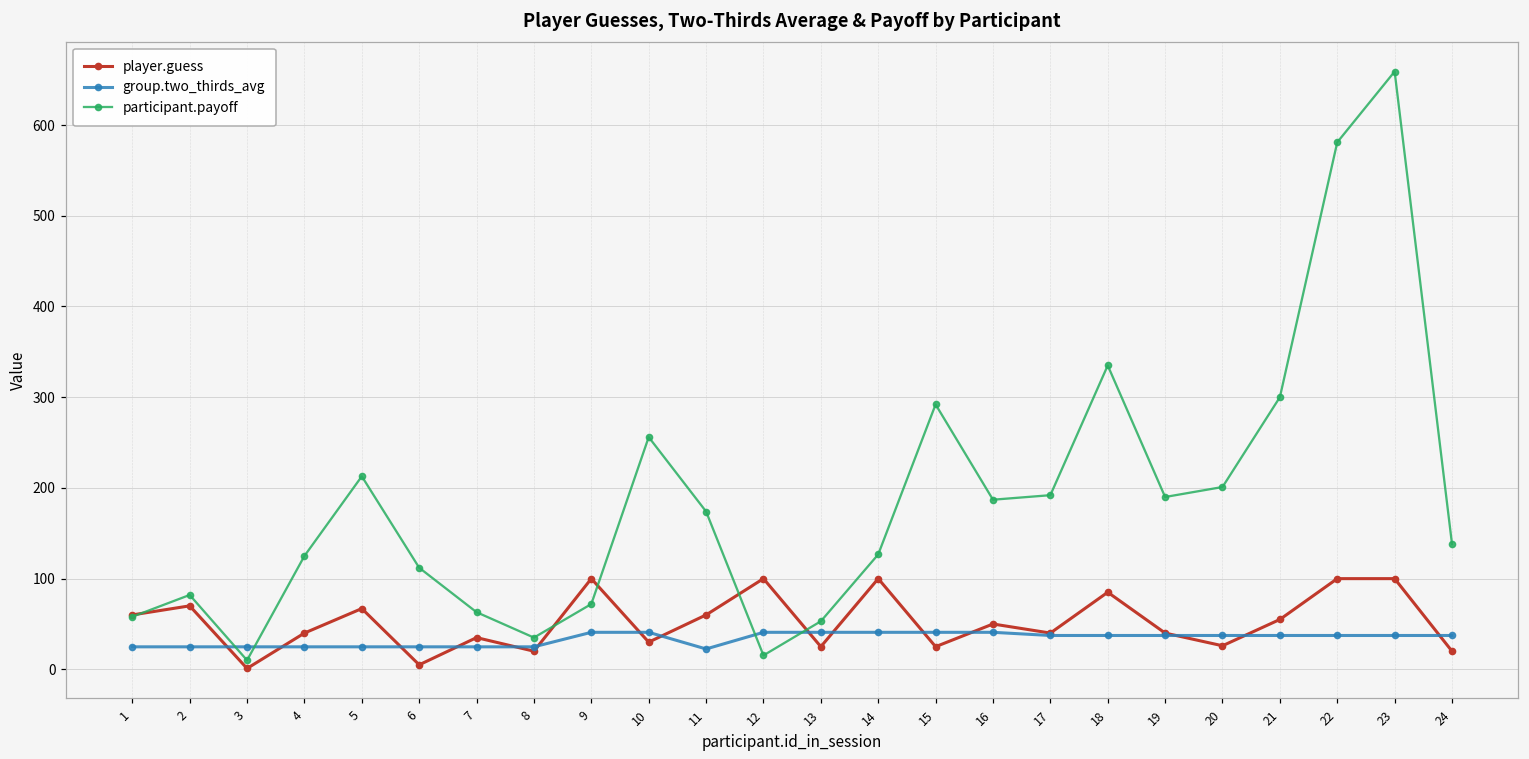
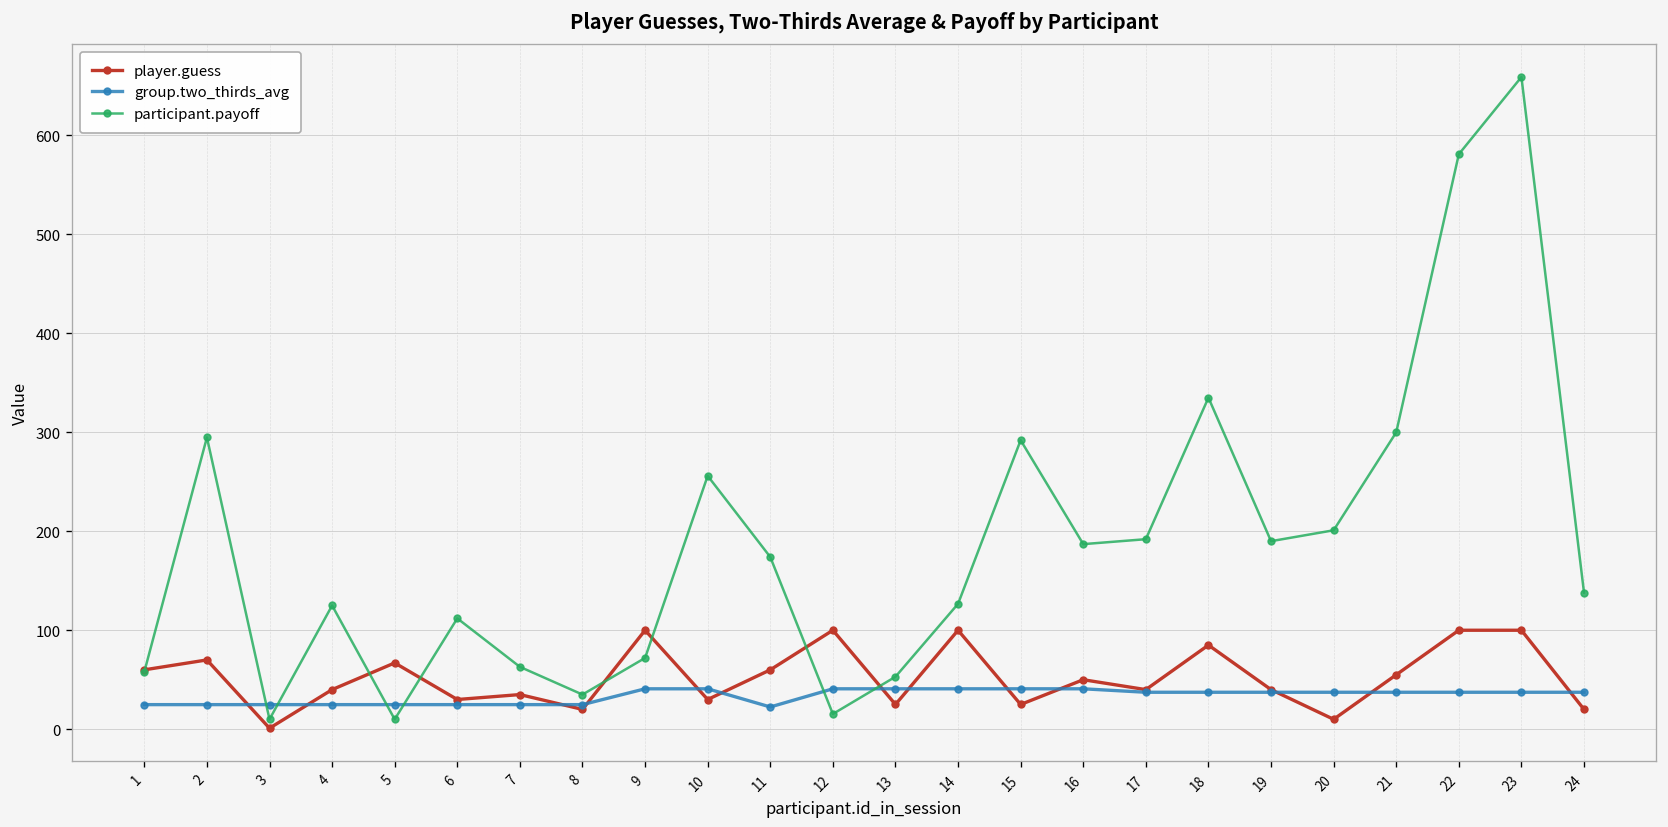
participant.payoff, 2: 80 -> 290
participant.payoff, 5: 210 -> 10
player.guess, 6: 10 -> 30
player.guess, 20: 30 -> 10
